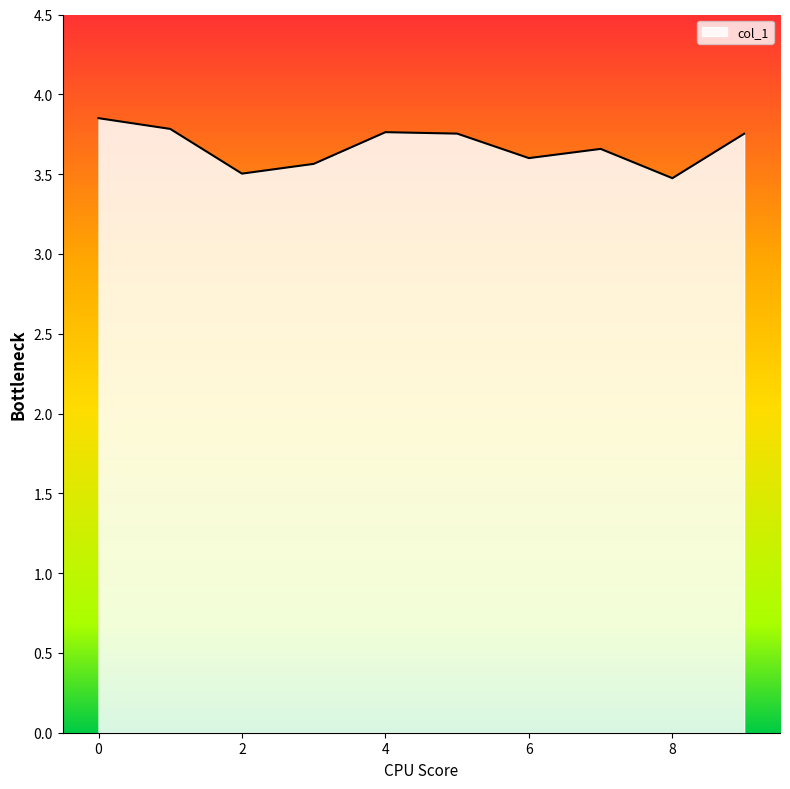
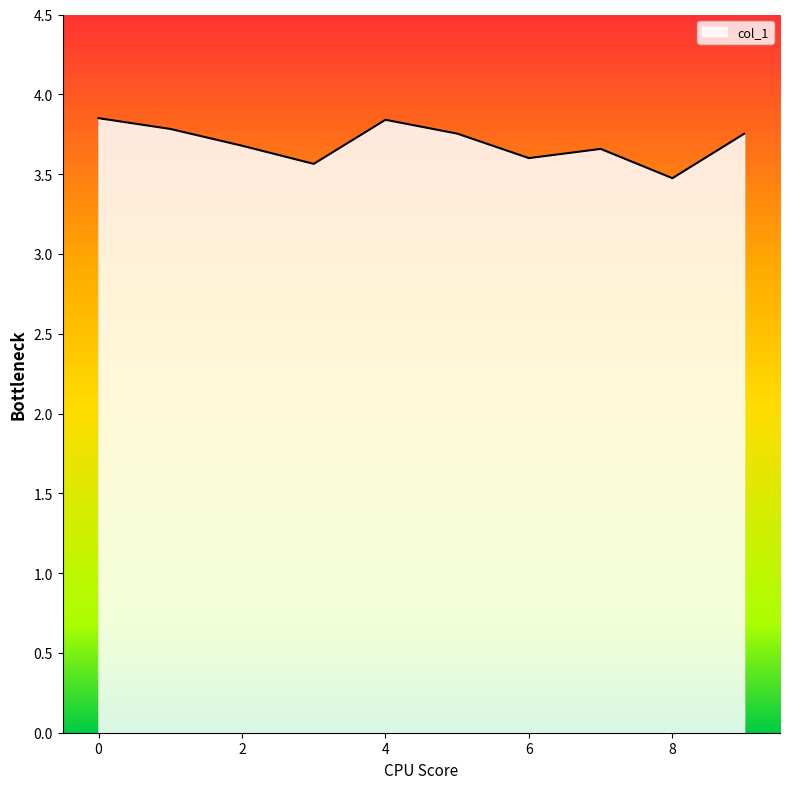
2: 3.50 -> 3.68
4: 3.76 -> 3.84
